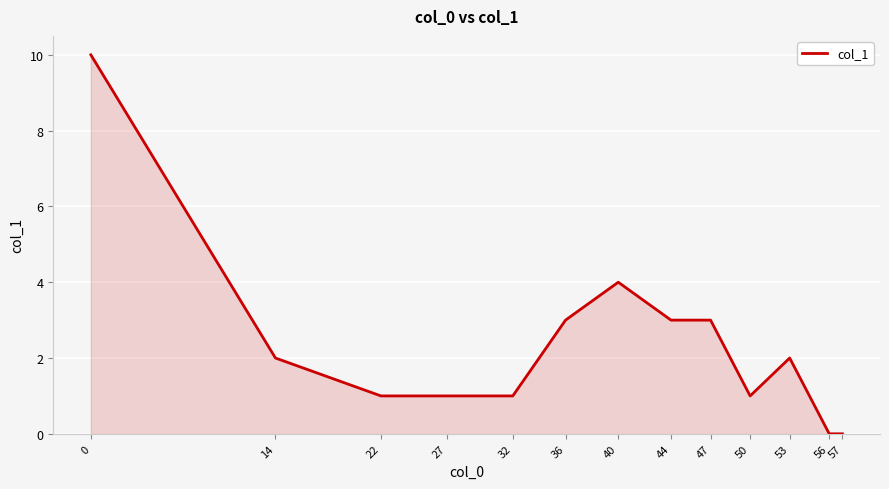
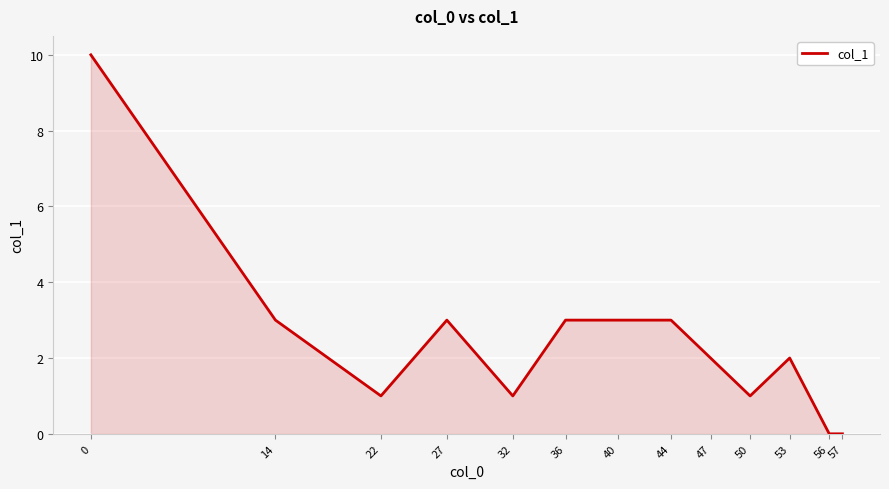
14: 2 -> 3
27: 1 -> 3
40: 4 -> 3
47: 3 -> 2
